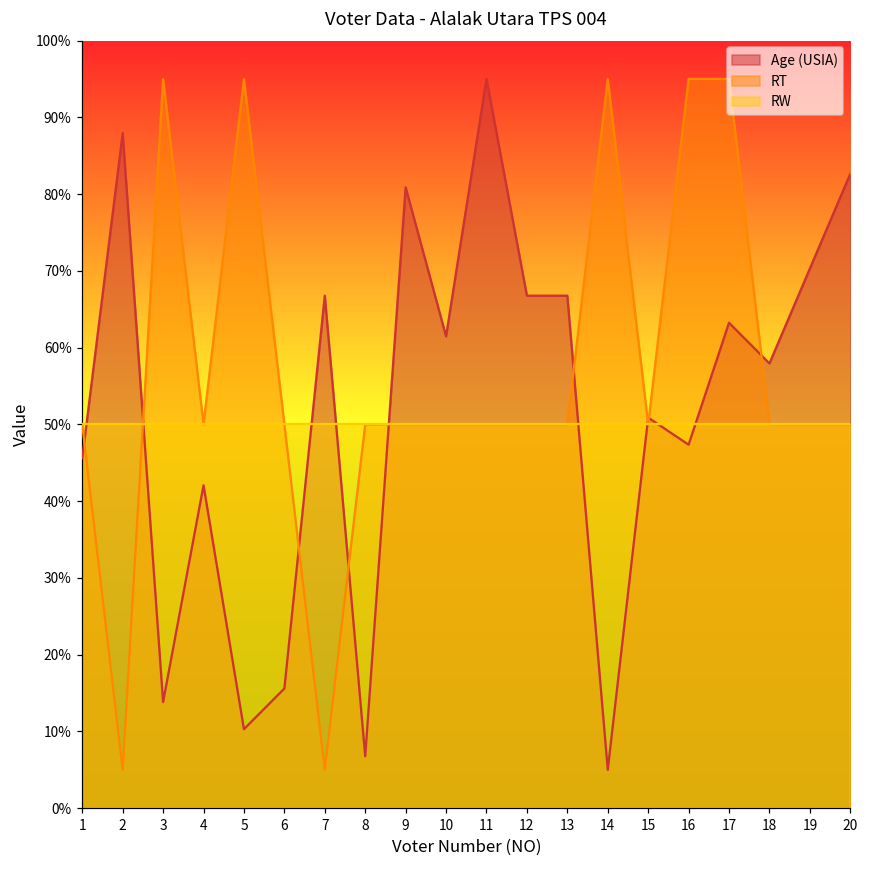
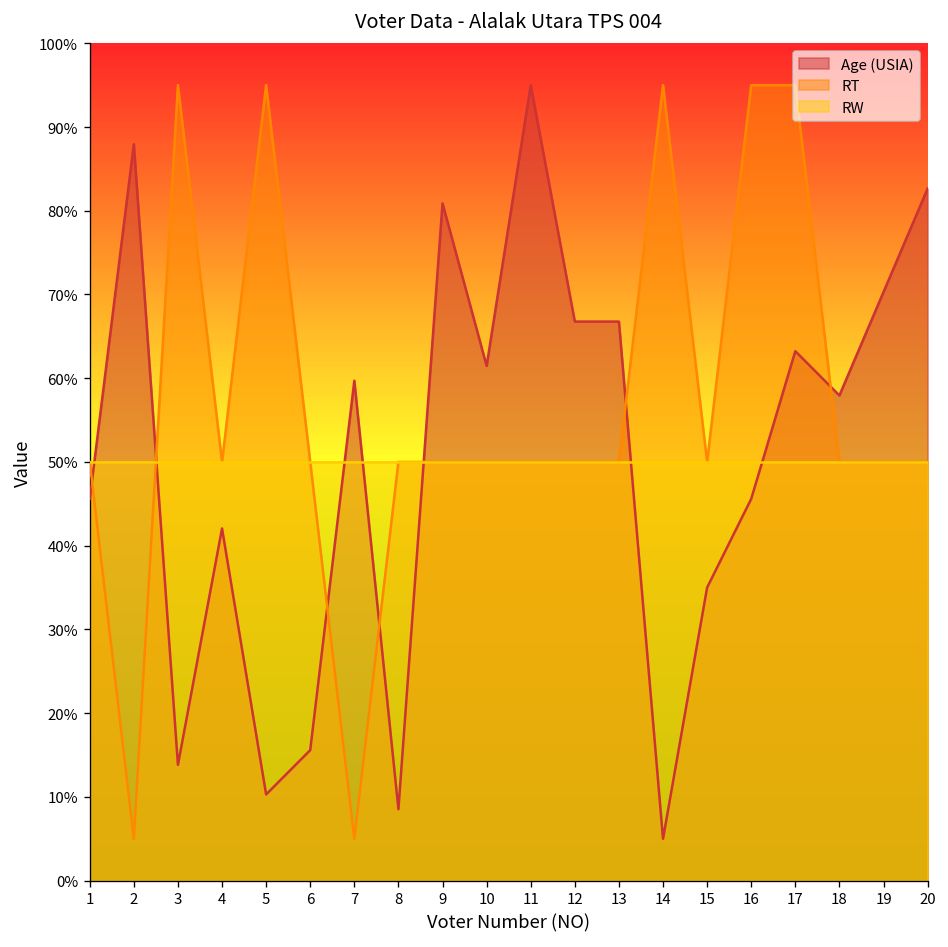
Age (USIA), 7: 67% -> 60%
Age (USIA), 8: 7% -> 9%
Age (USIA), 15: 51% -> 35%
Age (USIA), 16: 47% -> 46%
